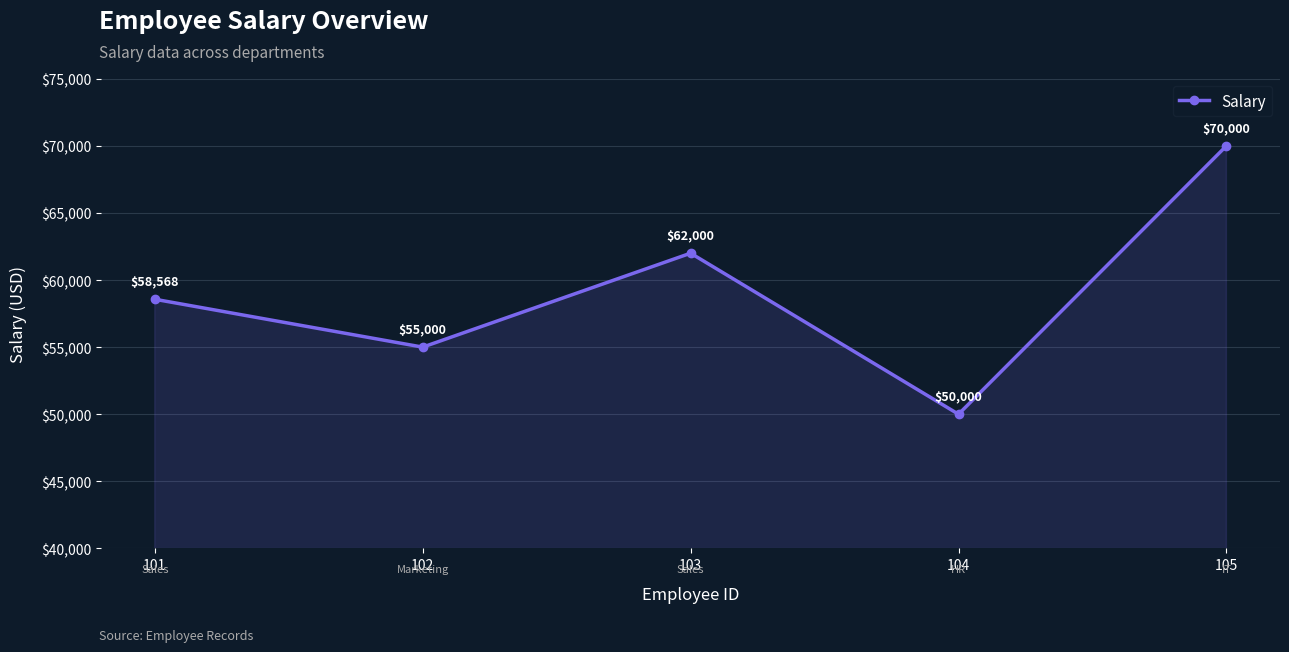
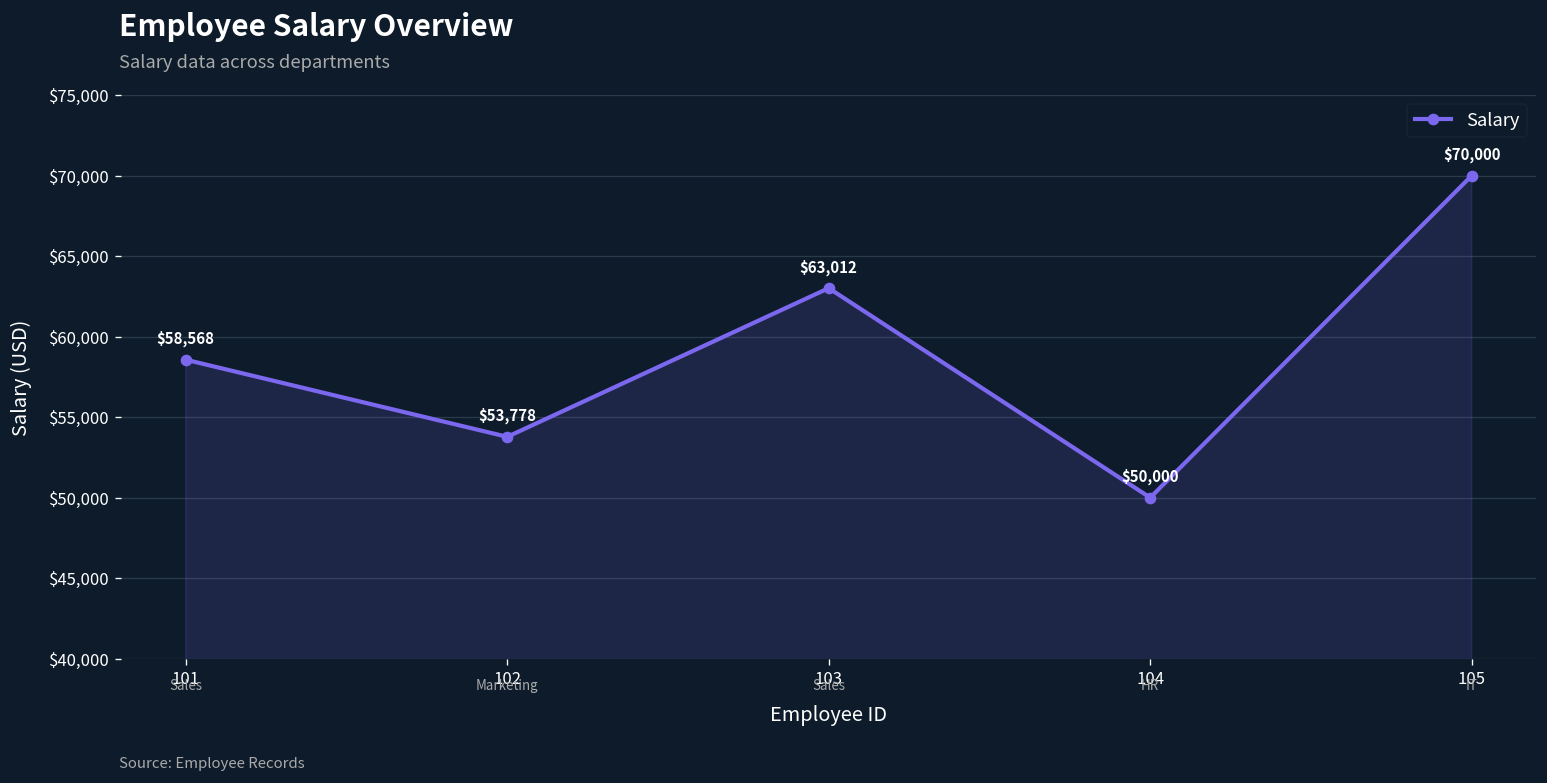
102: $55,000 -> $53,778
103: $62,000 -> $63,012
